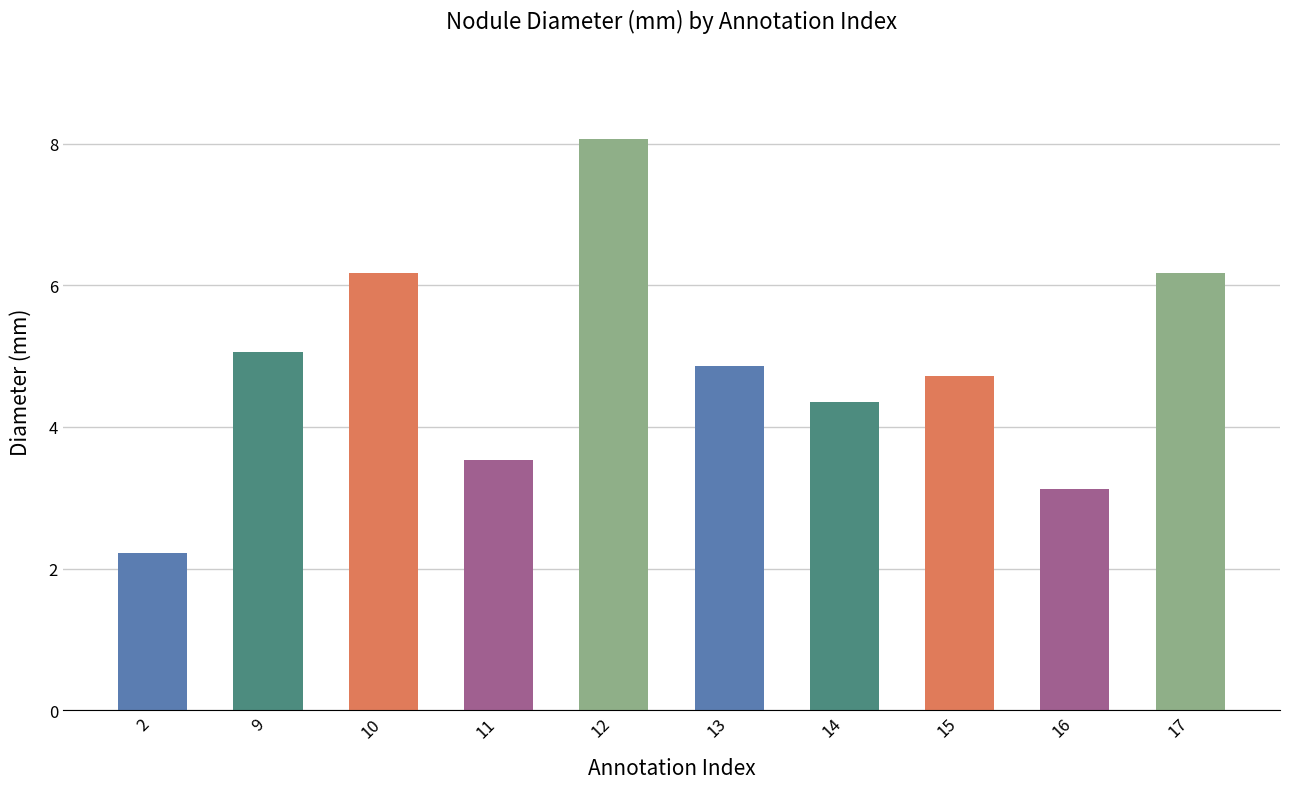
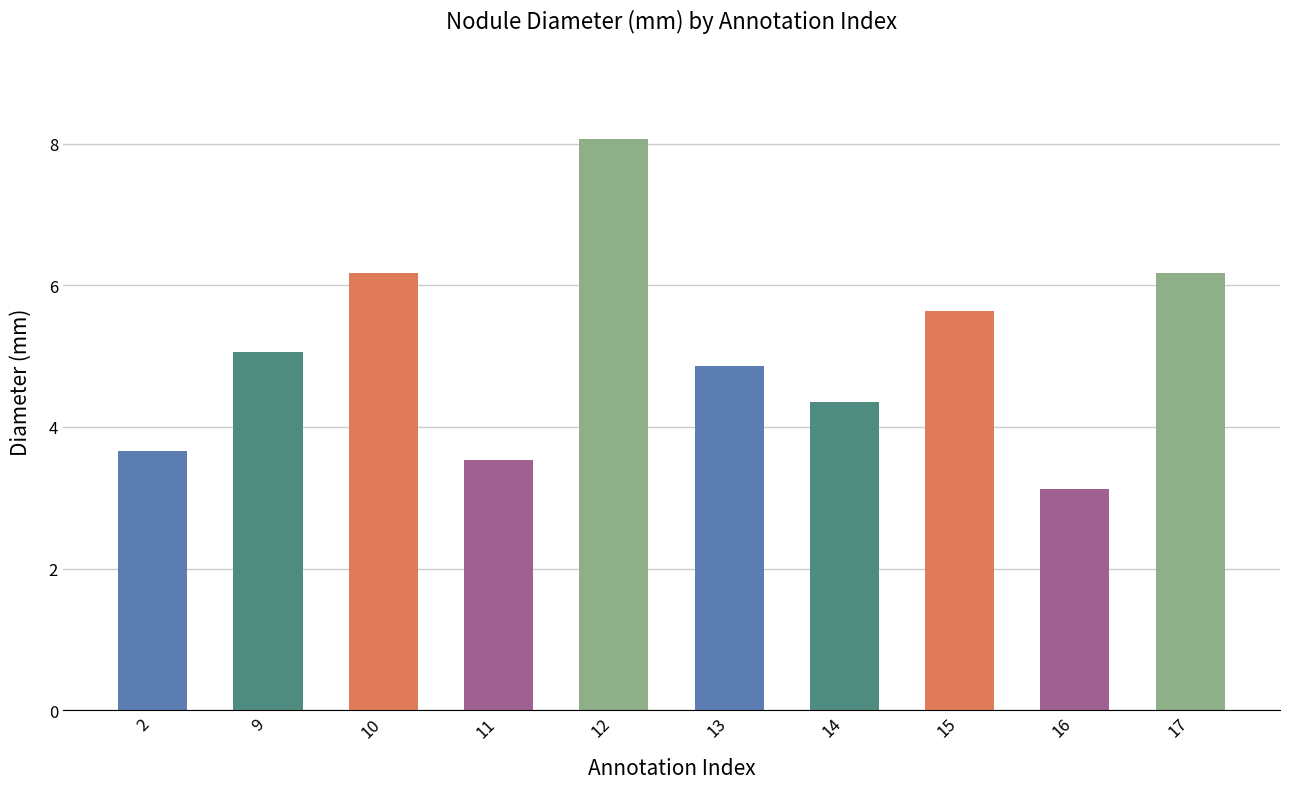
2: 2.2 -> 3.7
15: 4.7 -> 5.6
